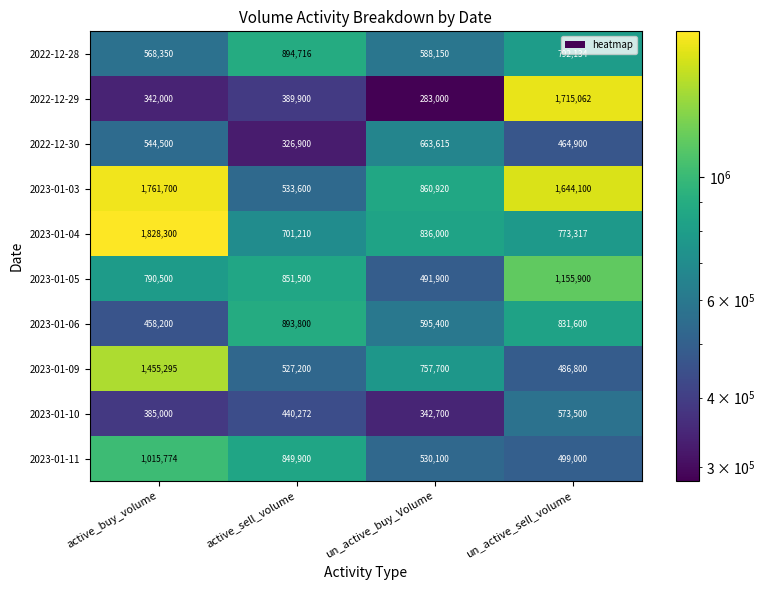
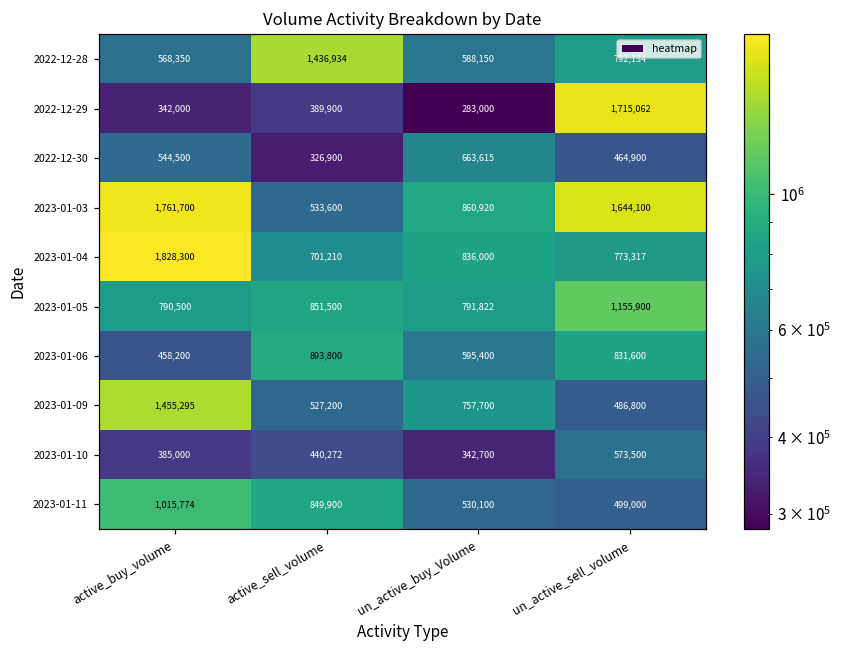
2022-12-28, active_sell_volume: 894,716 -> 1,436,934
2023-01-05, un_active_buy_Volume: 491,900 -> 791,822
